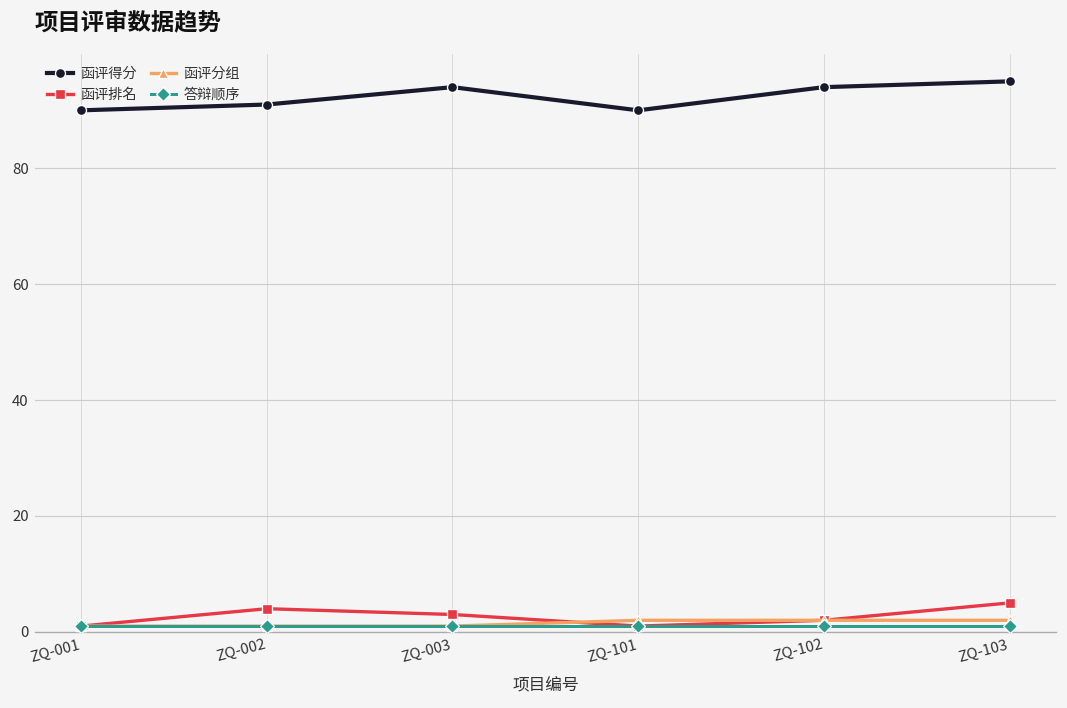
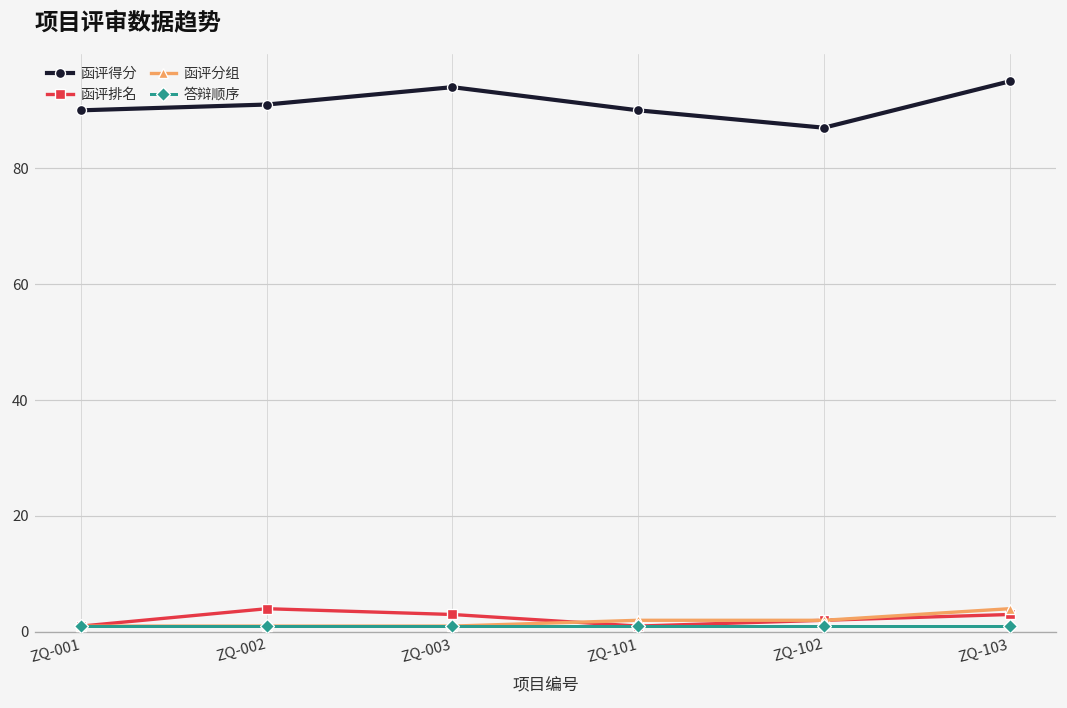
函评得分, ZQ-102: 94 -> 87
函评排名, ZQ-103: 5 -> 3
函评分组, ZQ-103: 2 -> 4
